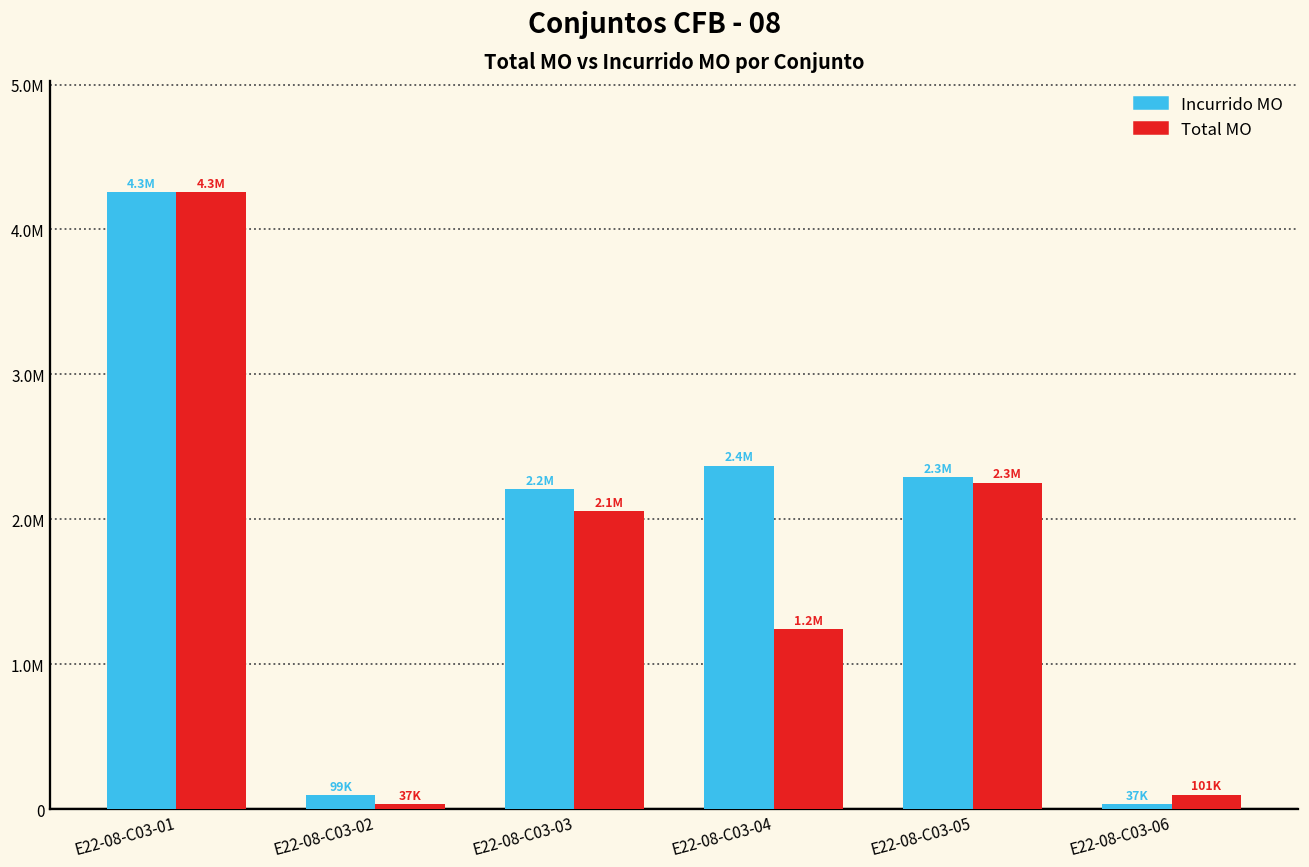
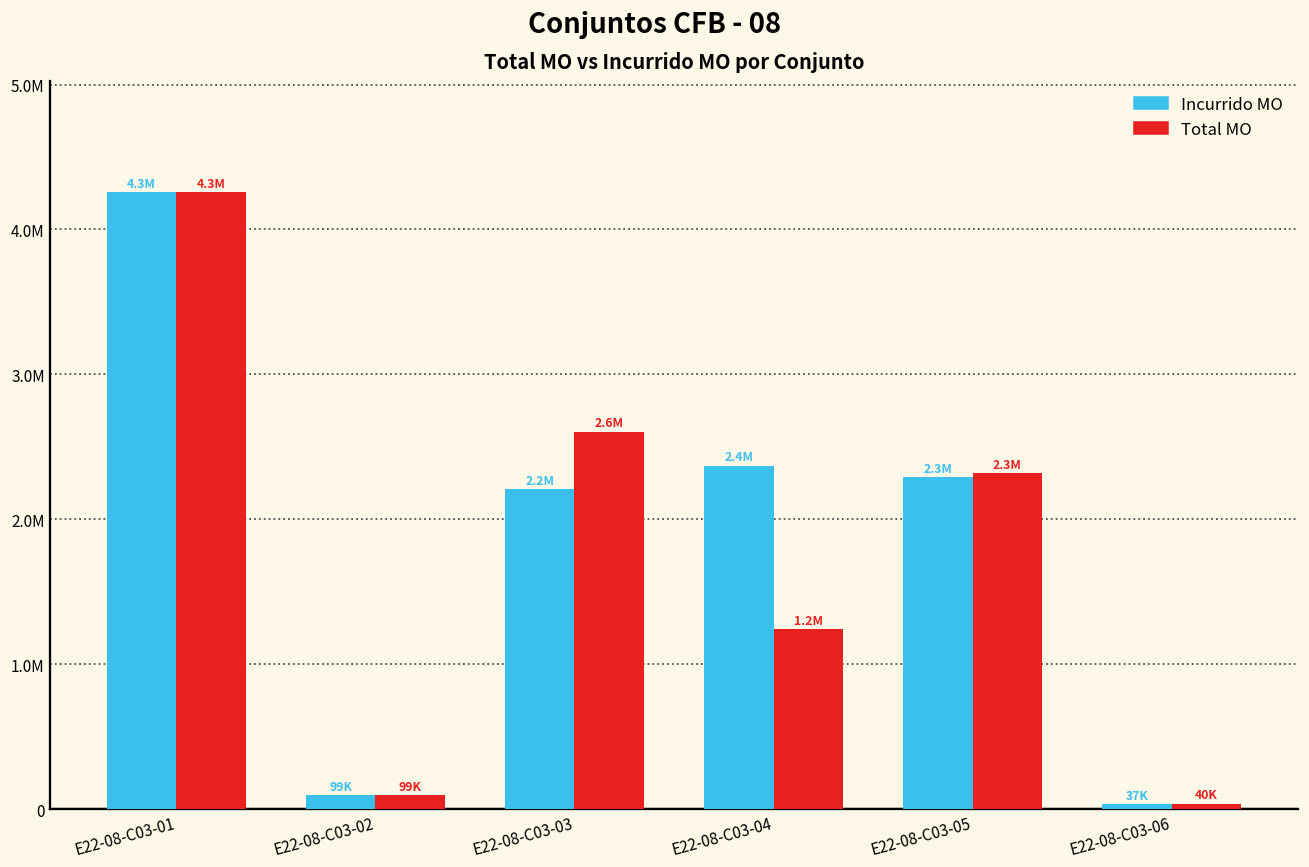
Total MO, E22-08-C03-02: 37K -> 99K
Total MO, E22-08-C03-03: 2.1M -> 2.6M
Total MO, E22-08-C03-05: 2250000 -> 2320000
Total MO, E22-08-C03-06: 101K -> 40K
